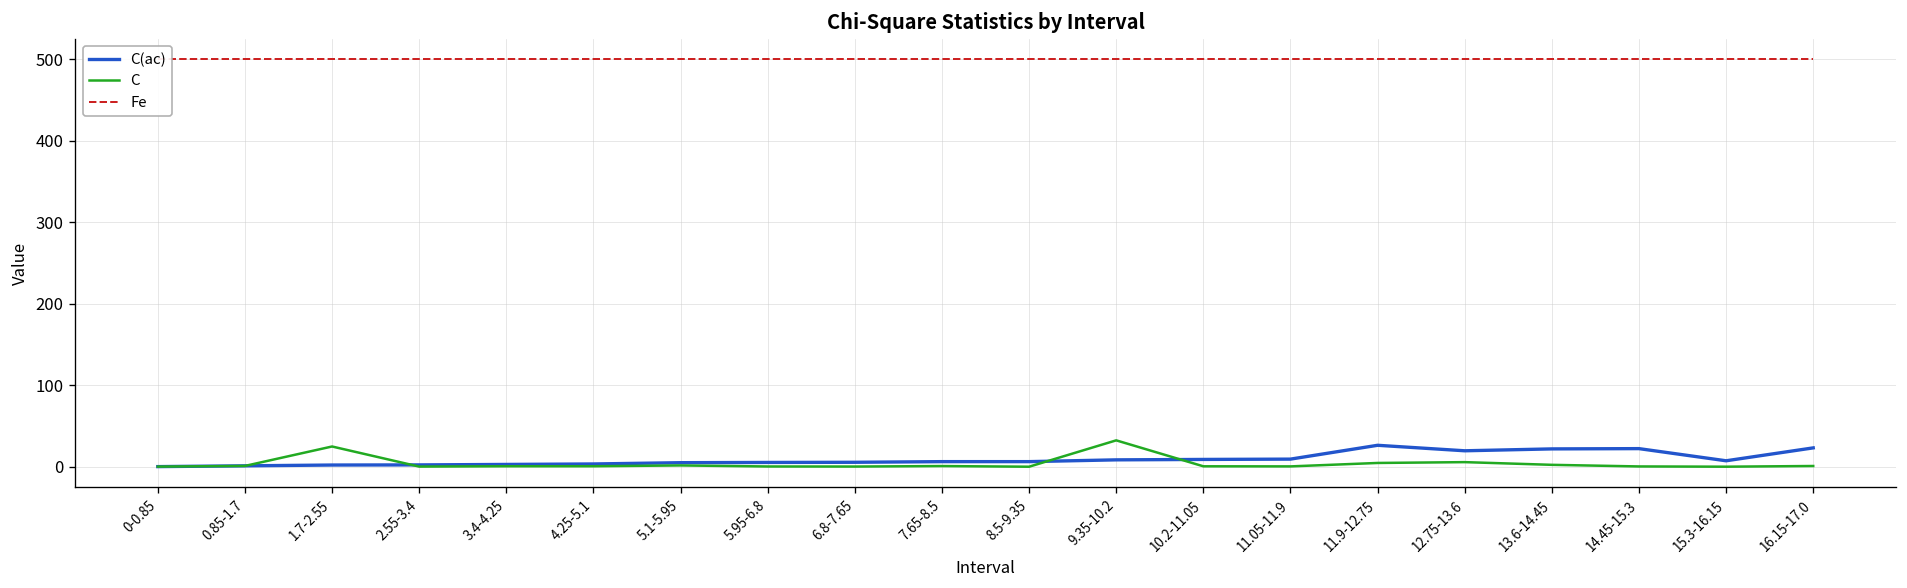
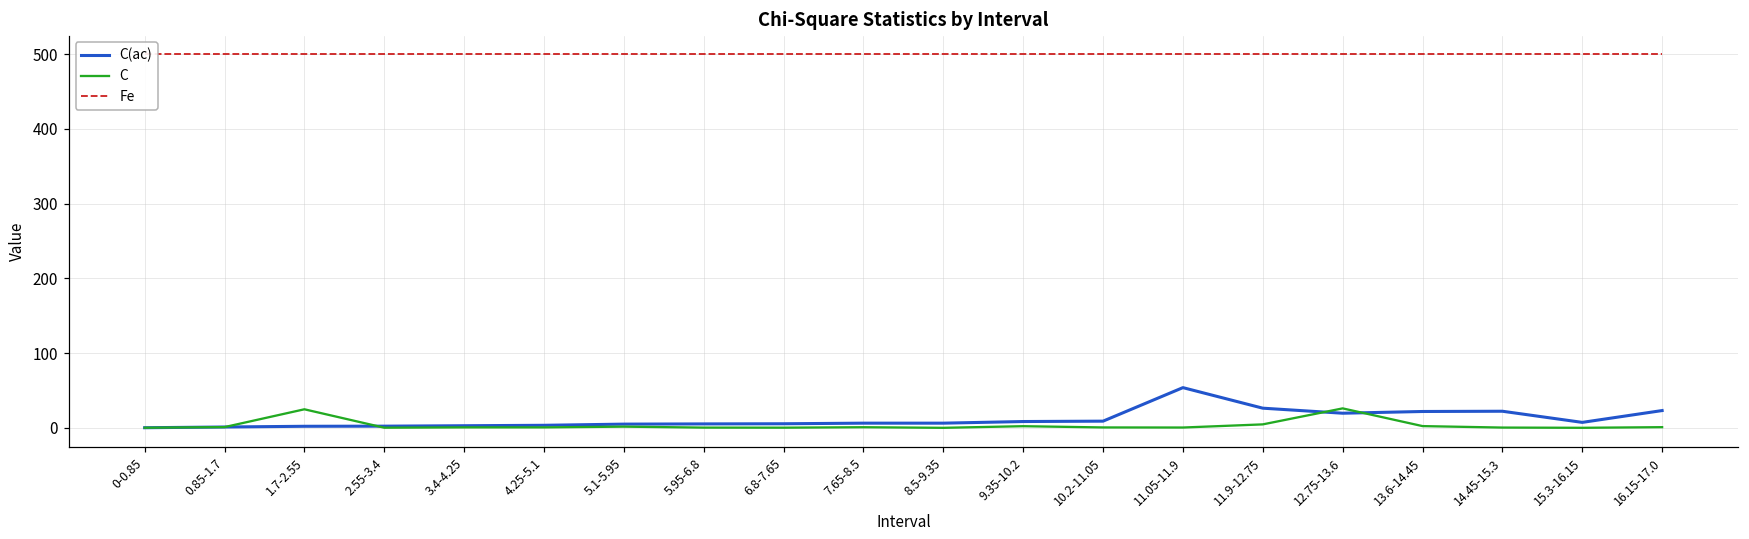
C, 9.35-10.2: 30 -> 0
C(ac), 11.05-11.9: 10 -> 50
C, 12.75-13.6: 10 -> 30
